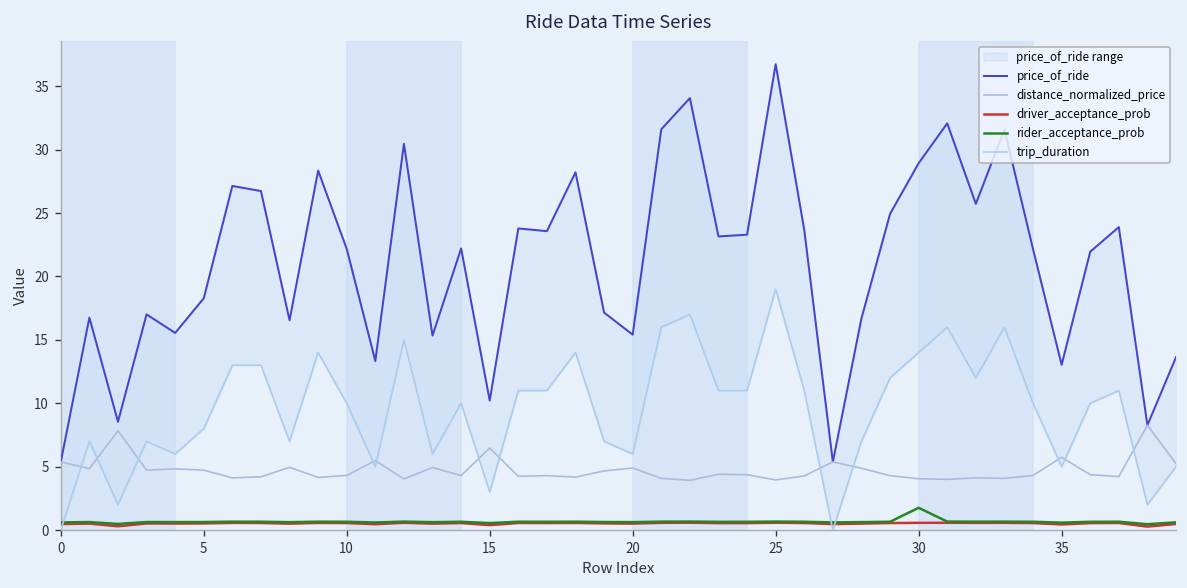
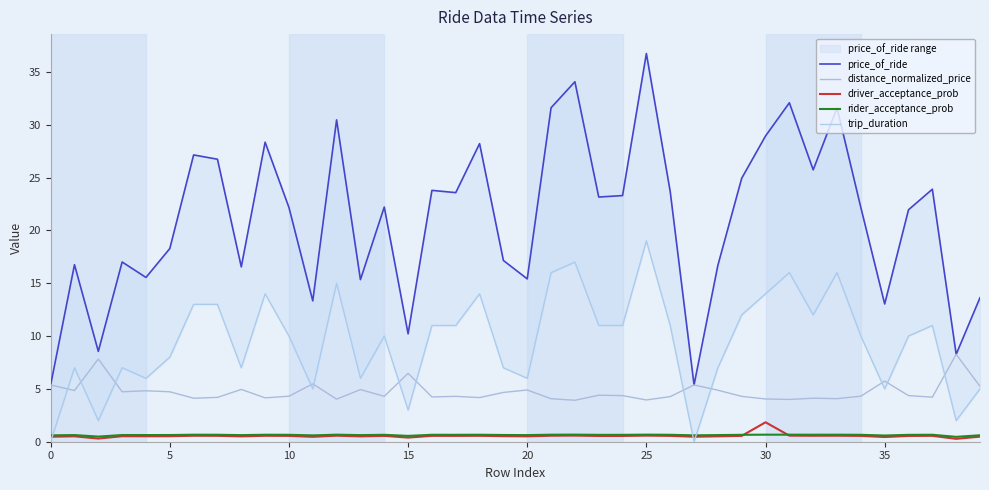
driver_acceptance_prob, 30: 0.6 -> 1.8
rider_acceptance_prob, 30: 1.8 -> 0.7
